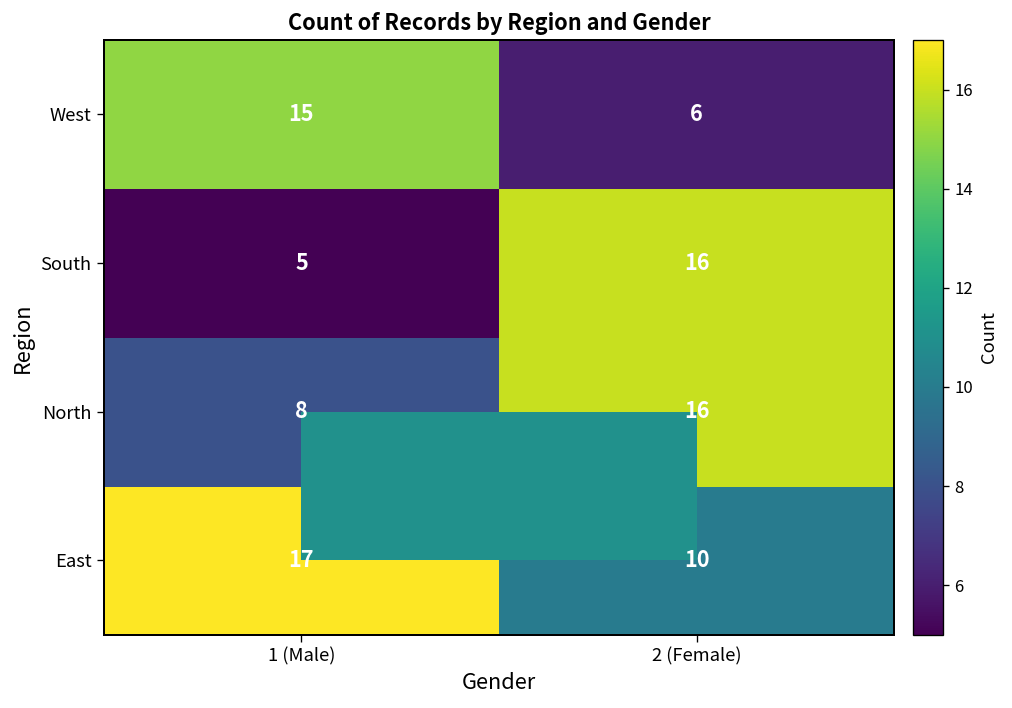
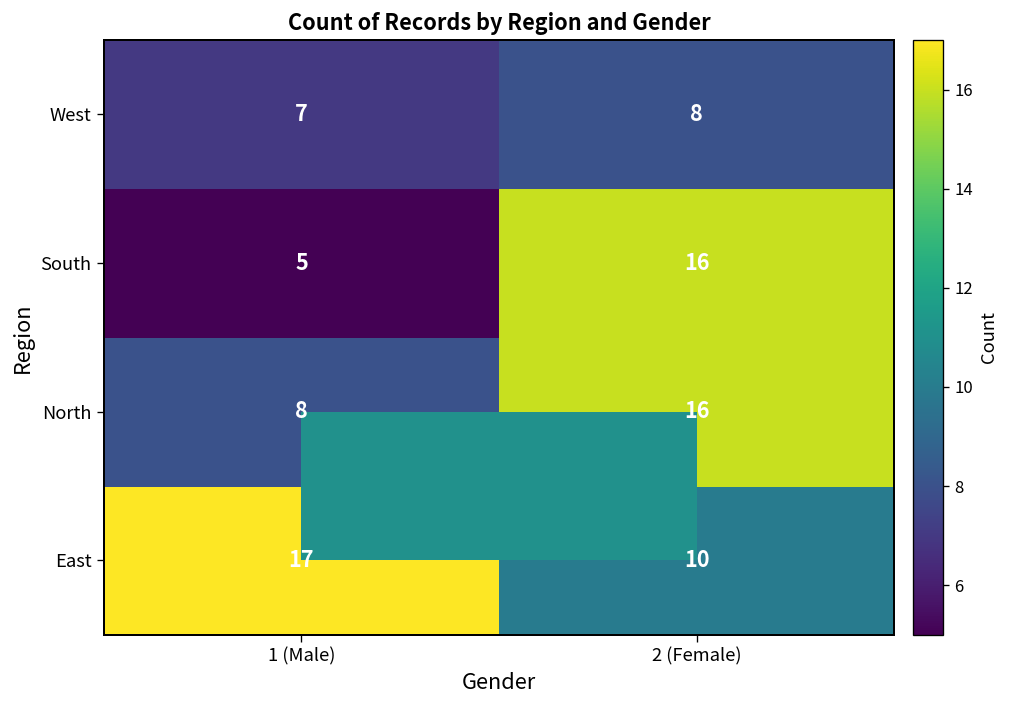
West, 1 (Male): 15 -> 7
West, 2 (Female): 6 -> 8
